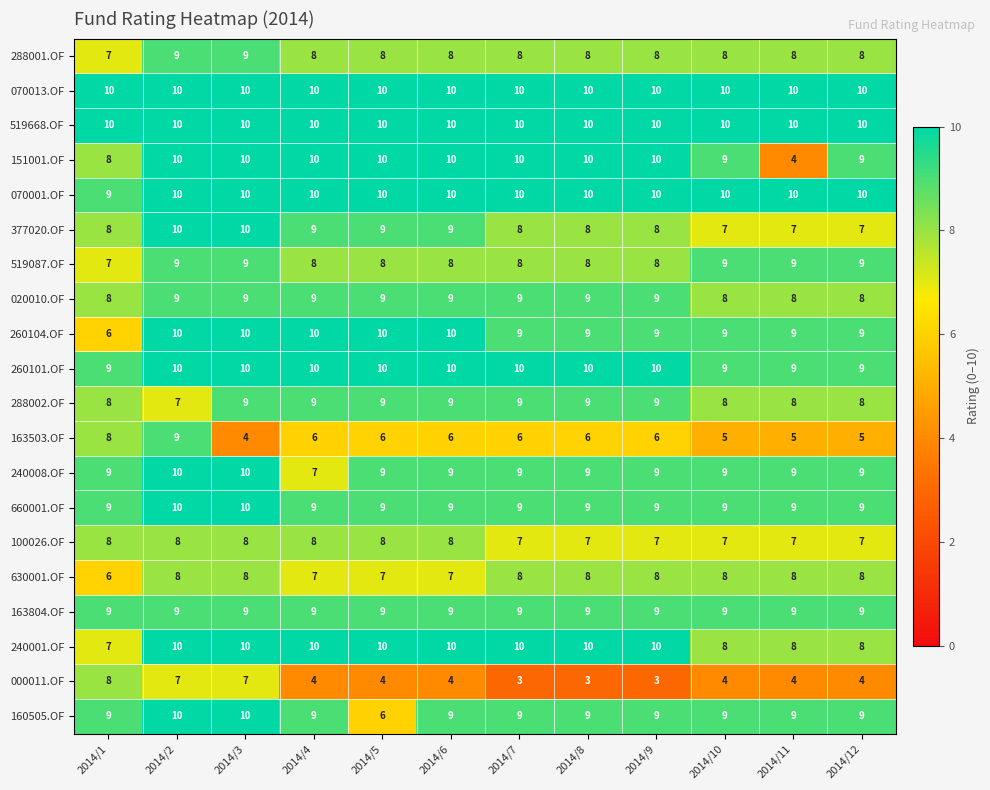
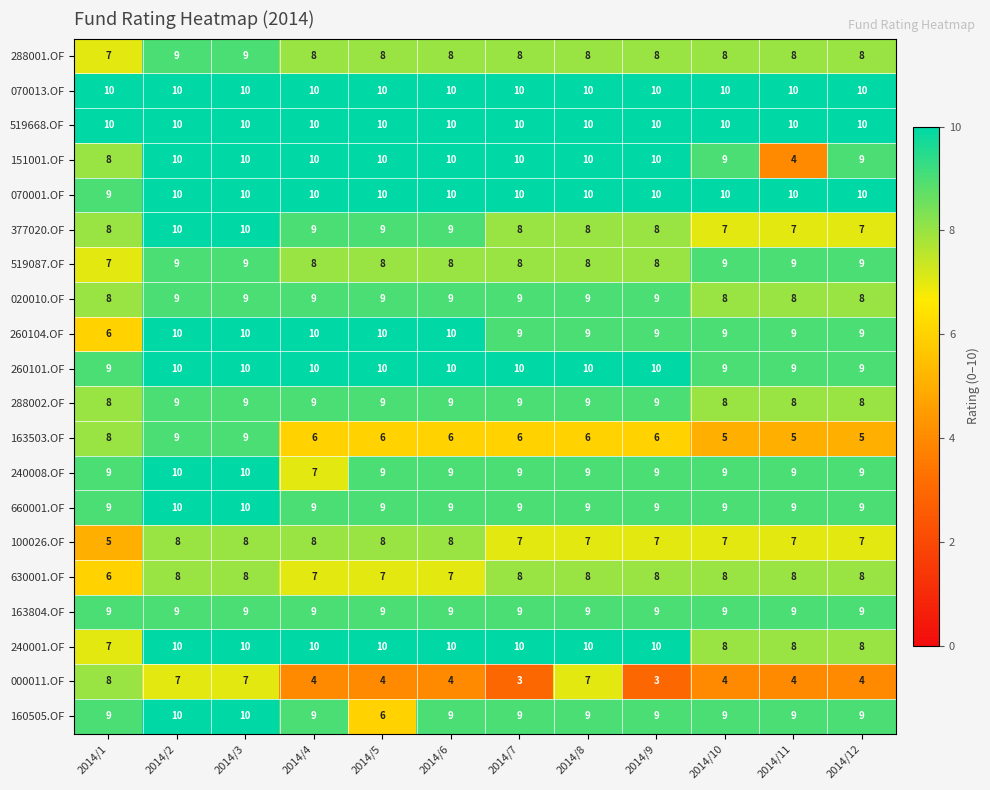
288002.OF, 2014/2: 7 -> 9
163503.OF, 2014/3: 4 -> 9
100026.OF, 2014/1: 8 -> 5
000011.OF, 2014/8: 3 -> 7
